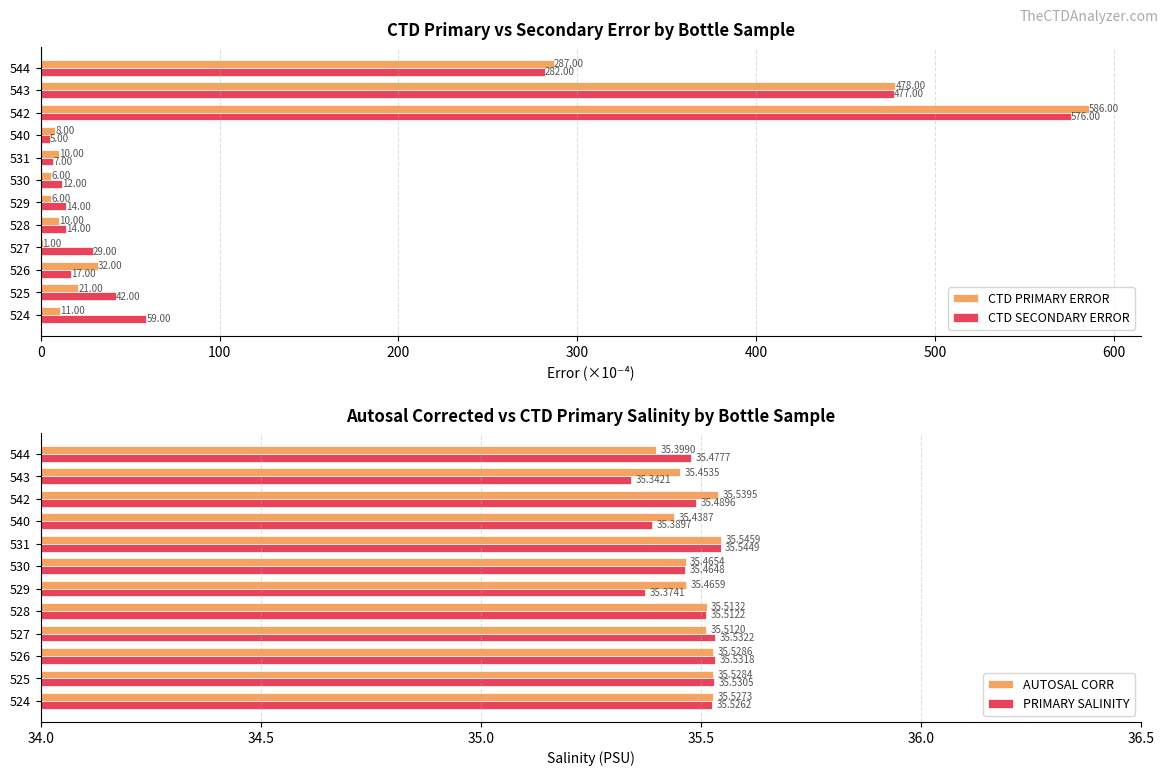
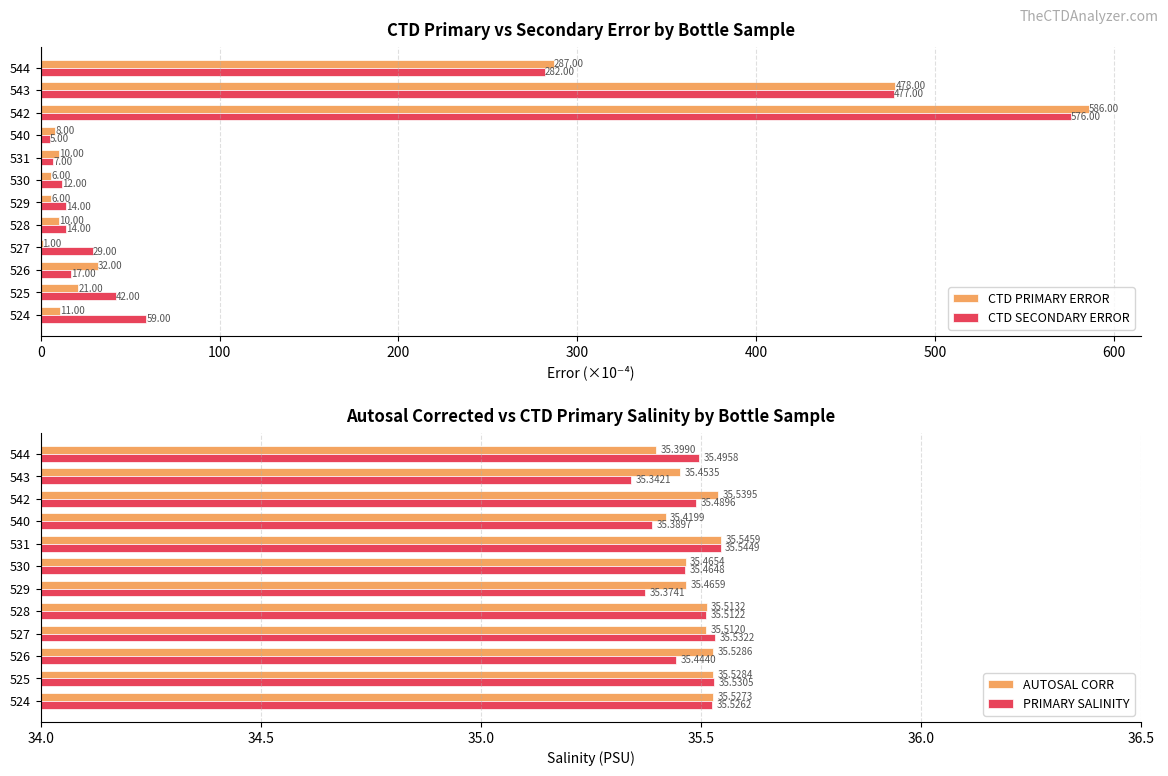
Autosal Corrected vs CTD Primary Salinity by Bottle Sample, PRIMARY SALINITY, 544: 35.4777 -> 35.4958
Autosal Corrected vs CTD Primary Salinity by Bottle Sample, AUTOSAL CORR, 540: 35.4387 -> 35.4199
Autosal Corrected vs CTD Primary Salinity by Bottle Sample, PRIMARY SALINITY, 526: 35.5318 -> 35.4440
